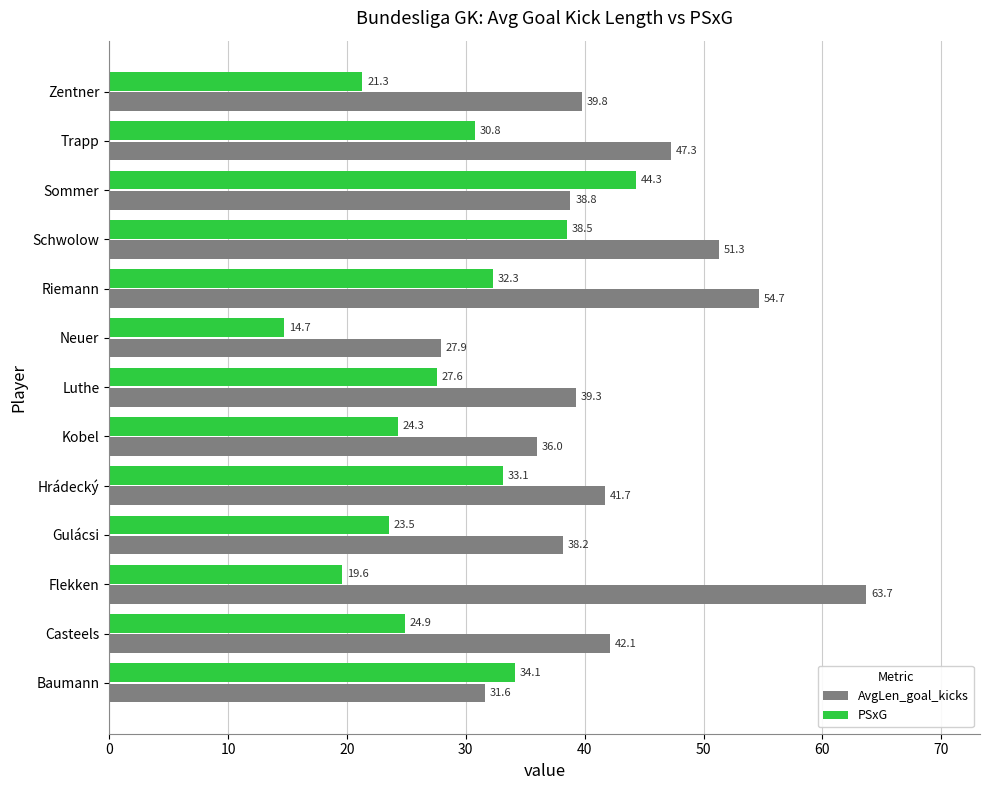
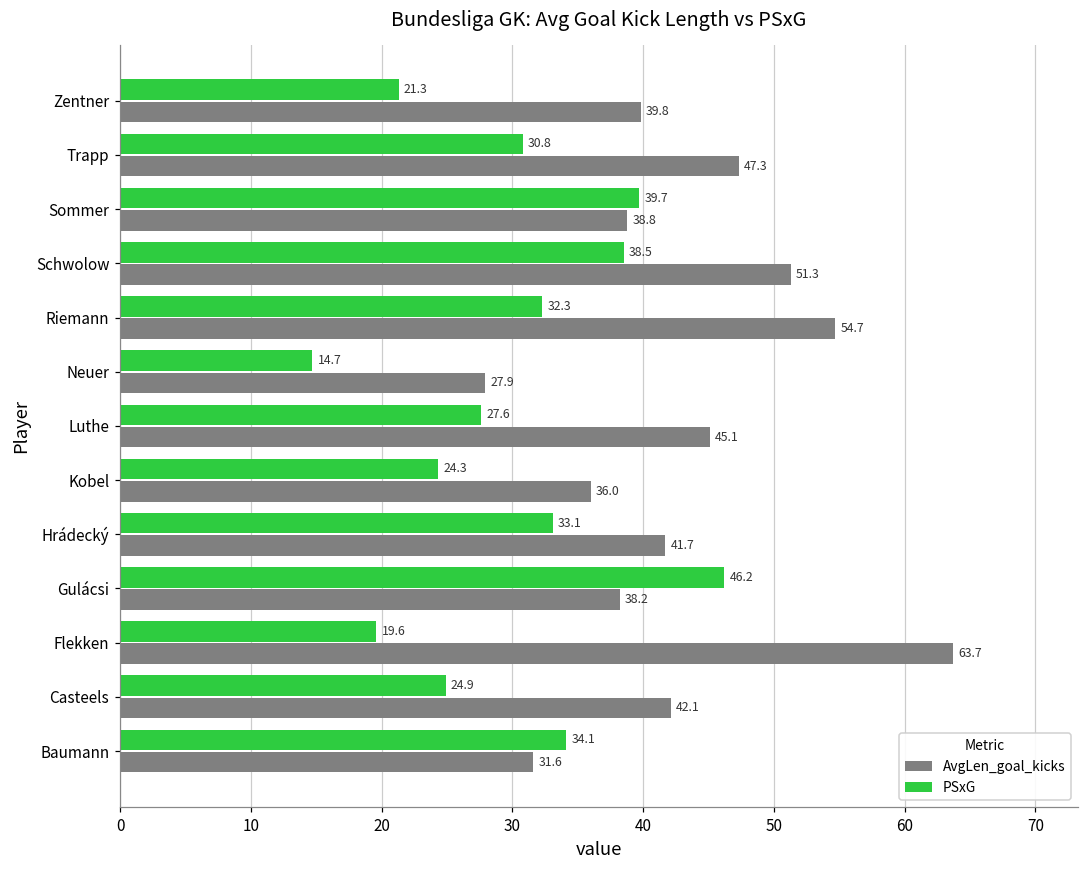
PSxG, Sommer: 44.3 -> 39.7
AvgLen_goal_kicks, Luthe: 39.3 -> 45.1
PSxG, Gulácsi: 23.5 -> 46.2
